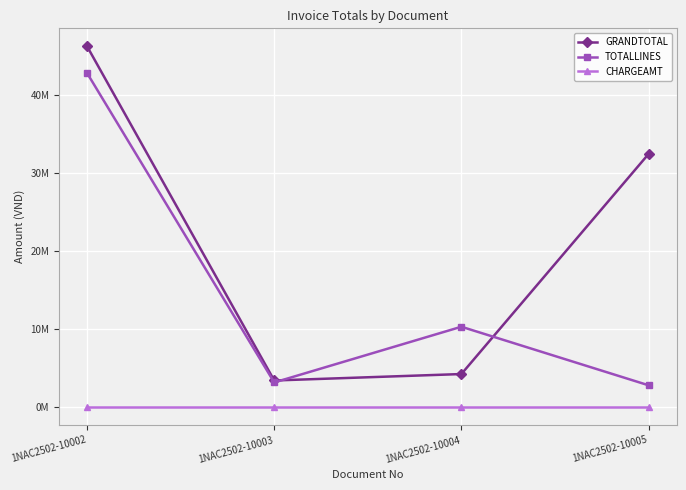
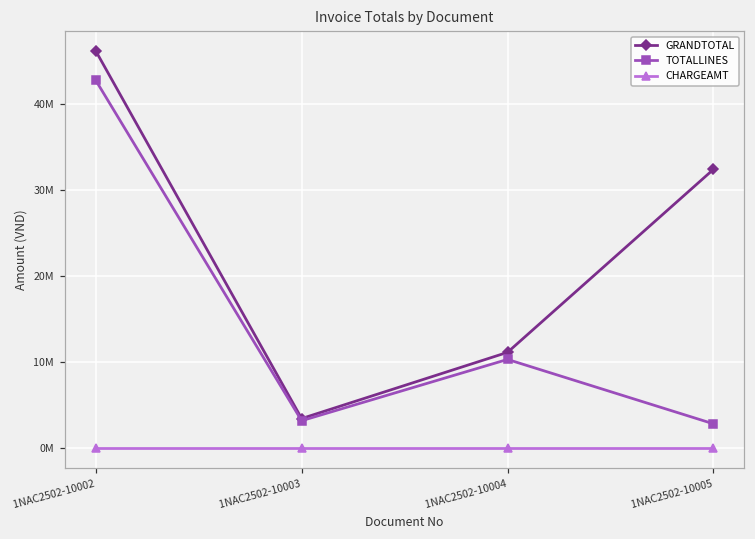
GRANDTOTAL, 1NAC2502-10004: 4000000 -> 11000000
